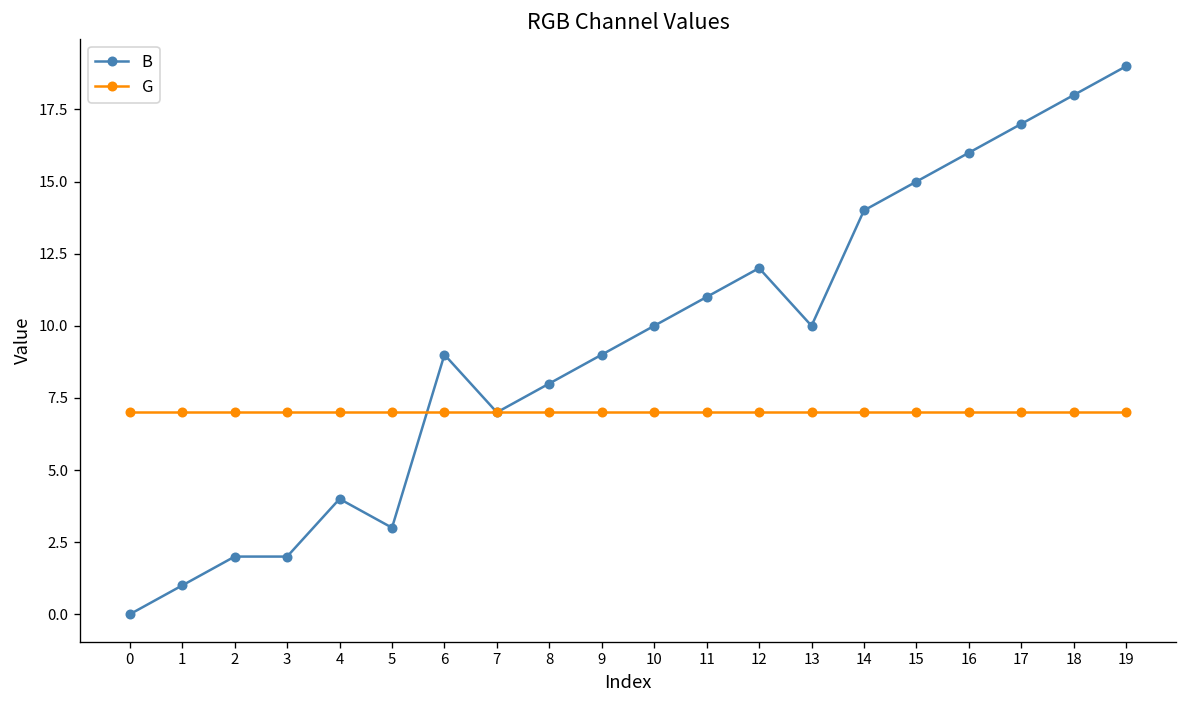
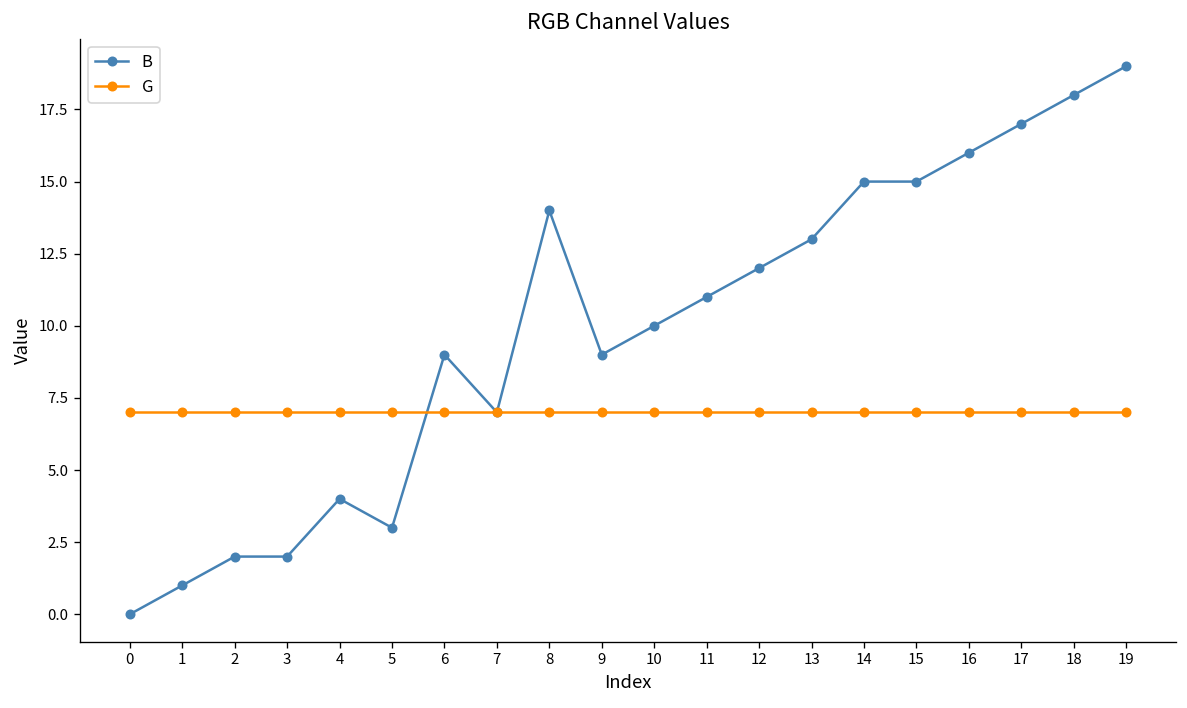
B, 8: 8 -> 14
B, 13: 10 -> 13
B, 14: 14 -> 15
